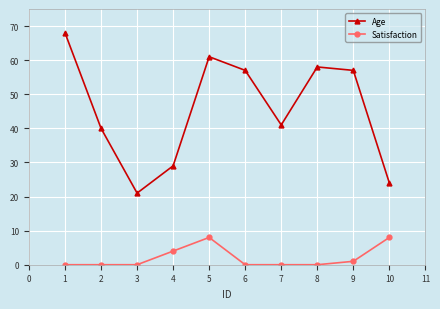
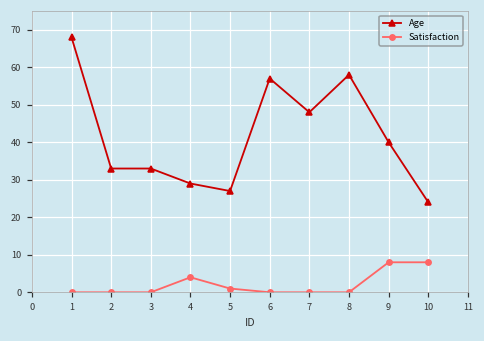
Age, 2: 40 -> 33
Age, 3: 21 -> 33
Age, 5: 61 -> 27
Satisfaction, 5: 8 -> 1
Age, 7: 41 -> 48
Age, 9: 57 -> 40
Satisfaction, 9: 1 -> 8
